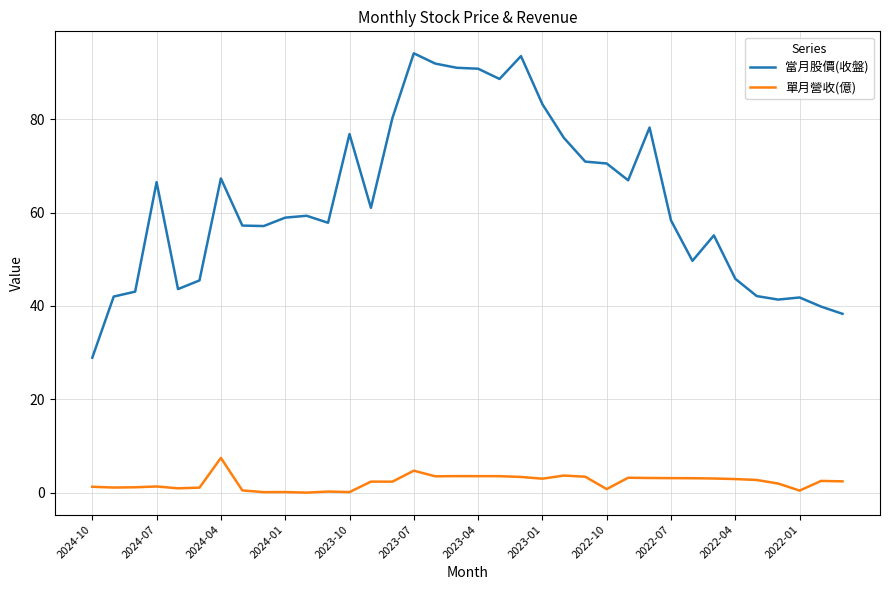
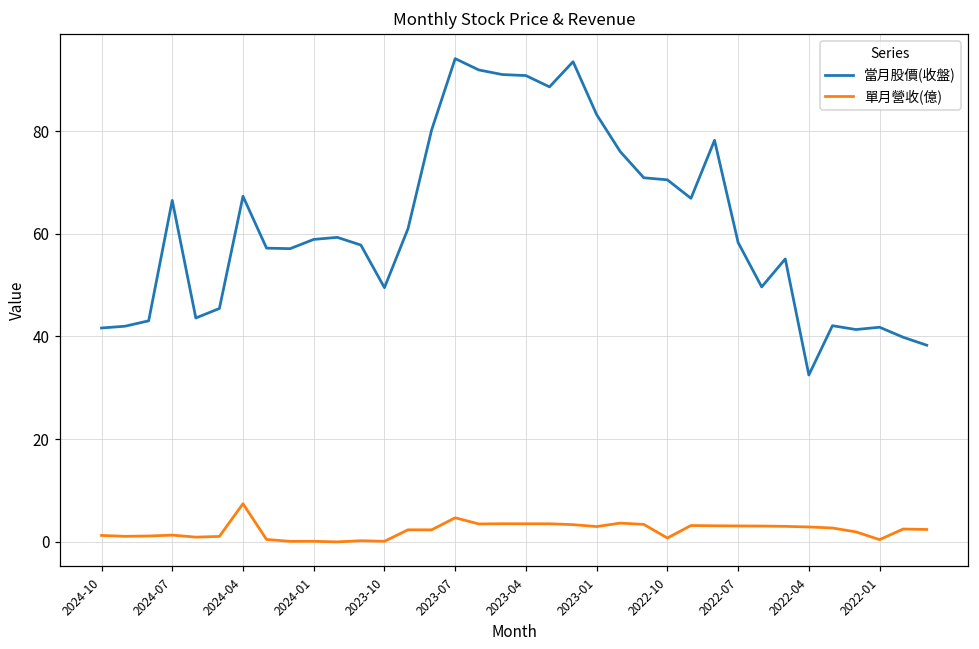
當月股價(收盤), 2024-10: 29 -> 42
當月股價(收盤), 2023-10: 77 -> 50
當月股價(收盤), 2022-04: 46 -> 33
